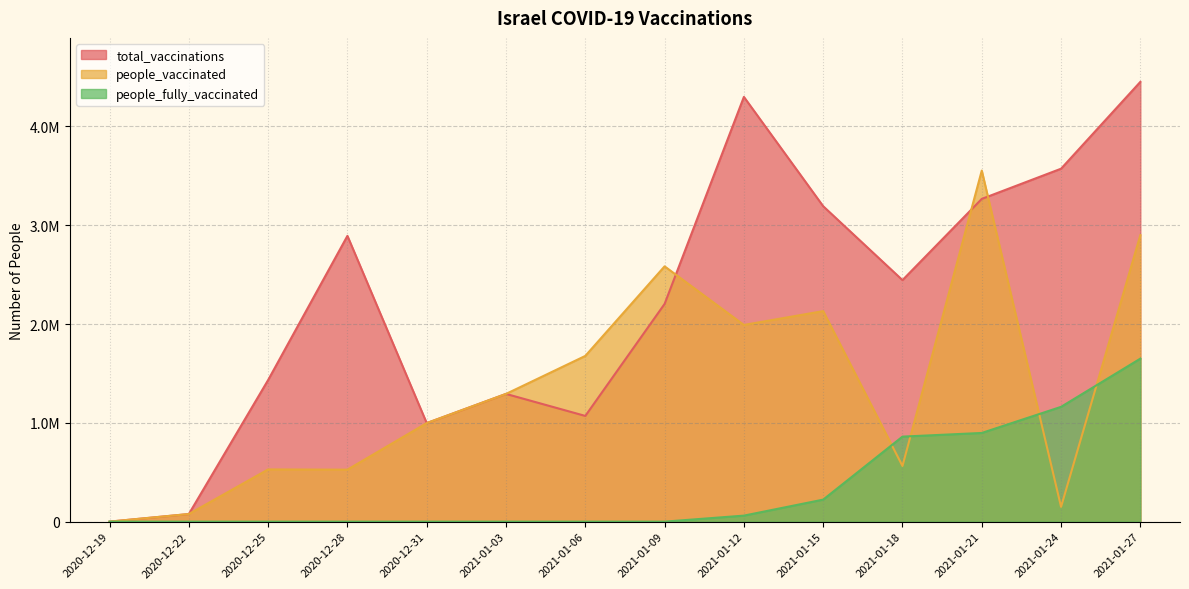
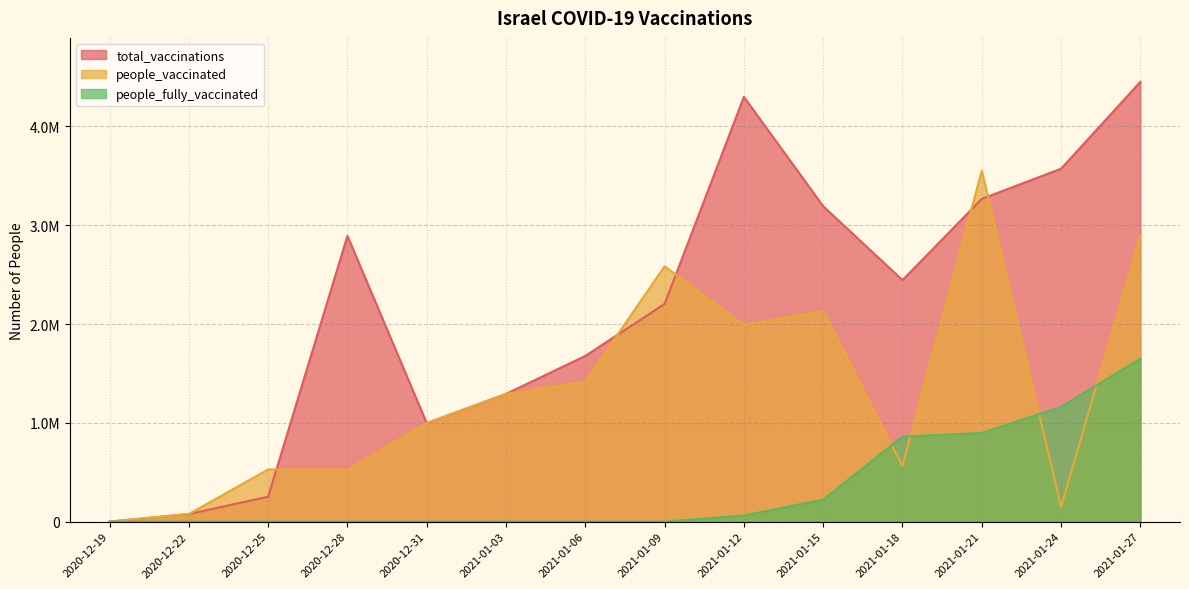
total_vaccinations, 2020-12-25: 1400000 -> 300000
total_vaccinations, 2021-01-06: 1100000 -> 1700000
people_vaccinated, 2021-01-06: 1700000 -> 1400000
